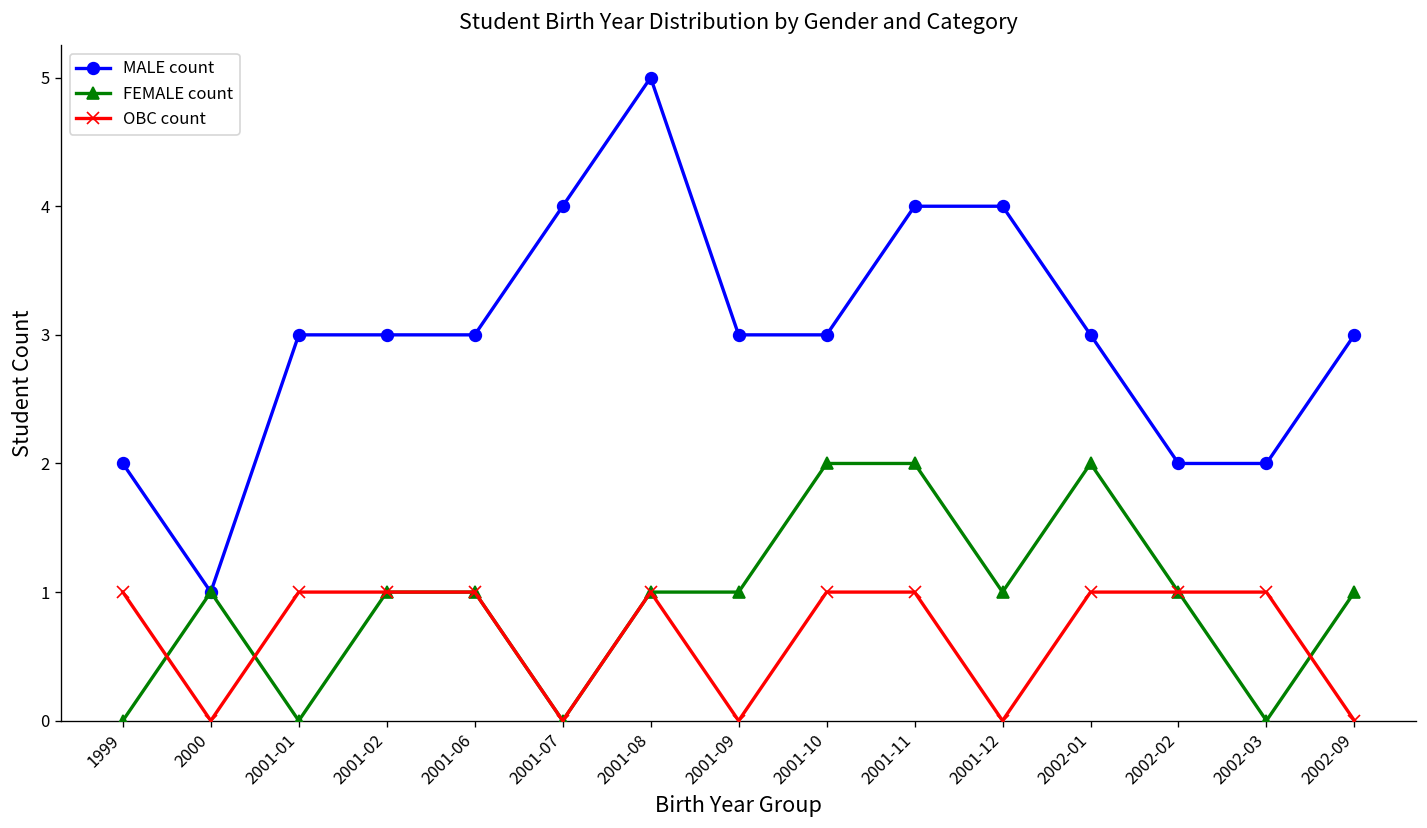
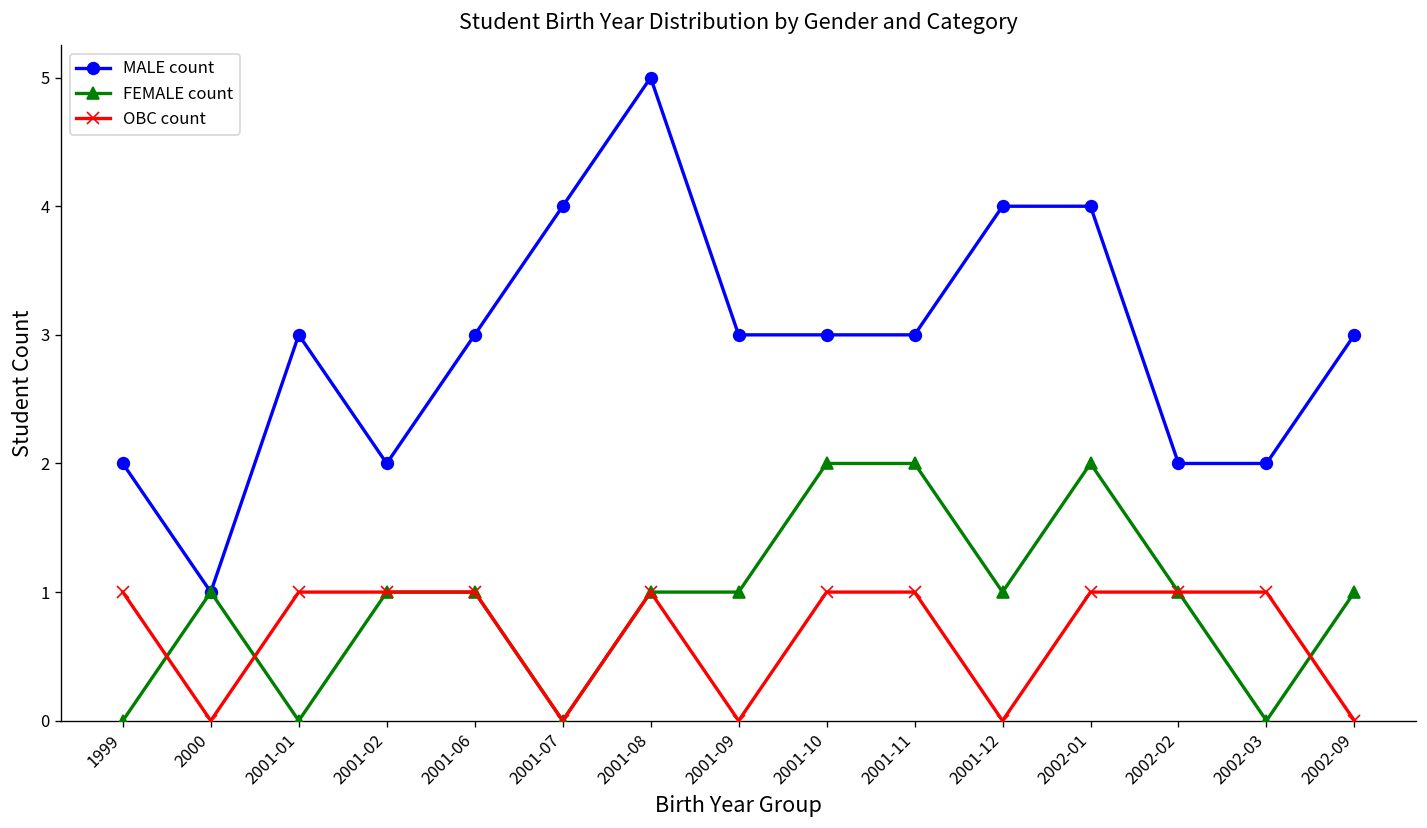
MALE count, 2001-02: 3 -> 2
MALE count, 2001-11: 4 -> 3
MALE count, 2002-01: 3 -> 4
